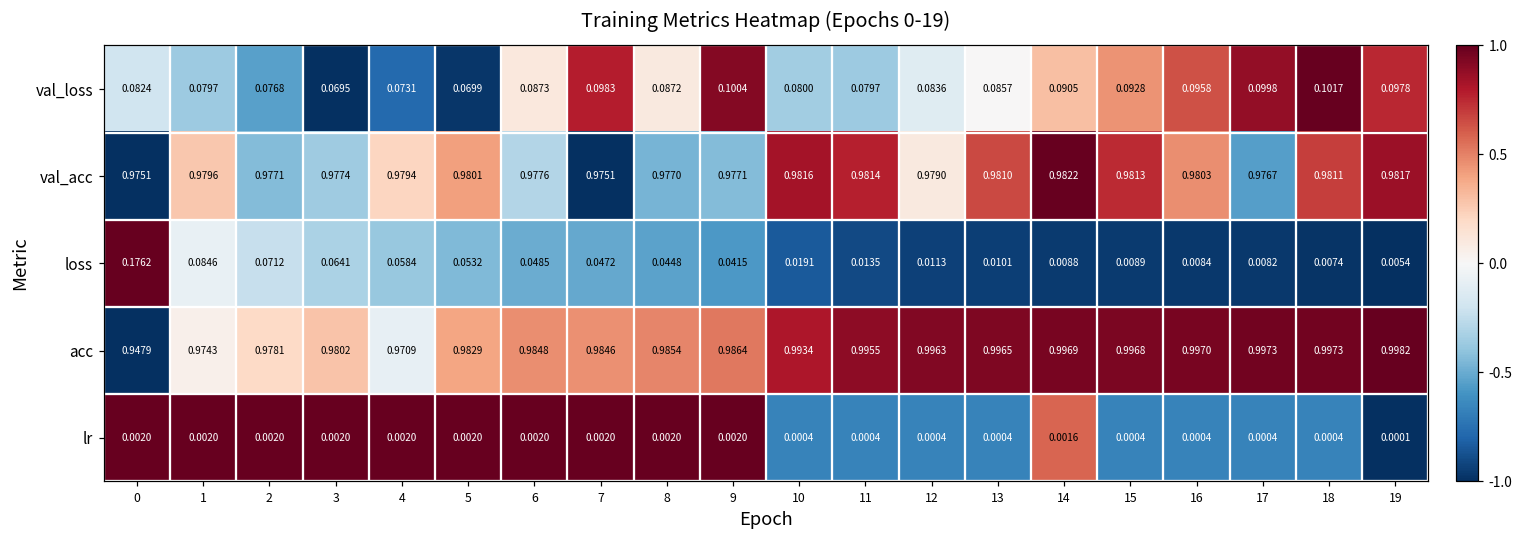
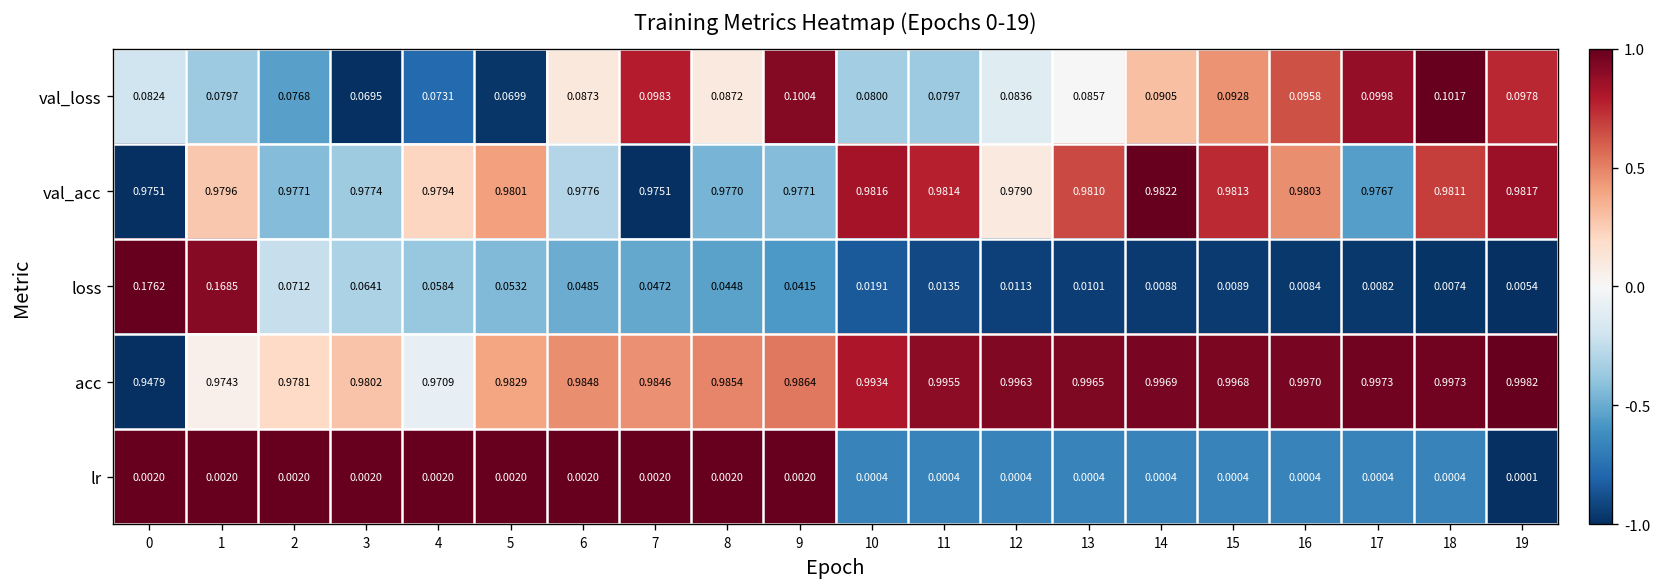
loss, 1: 0.0846 -> 0.1685
lr, 14: 0.0016 -> 0.0004
